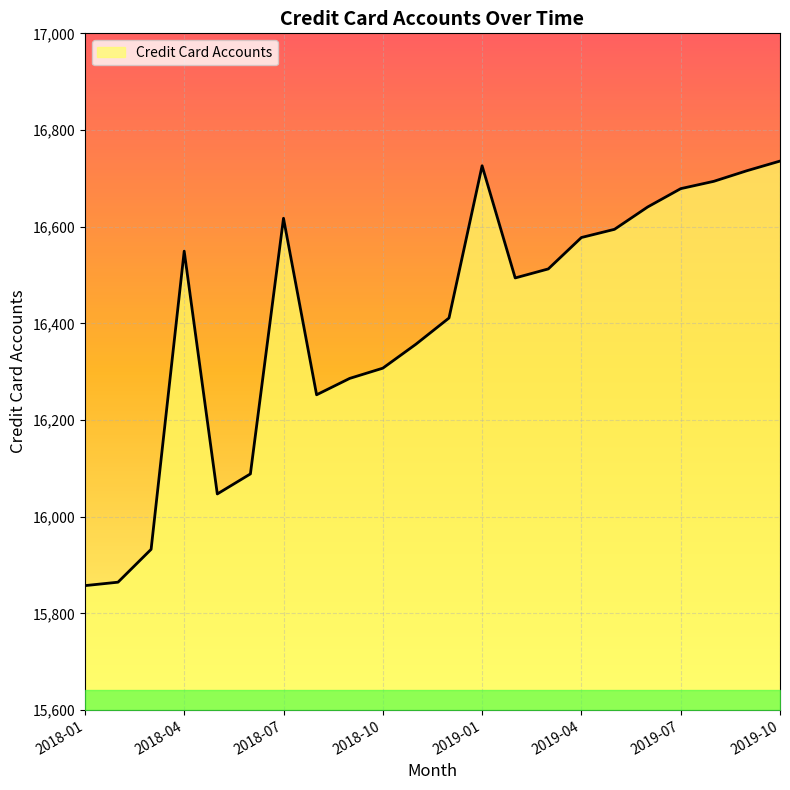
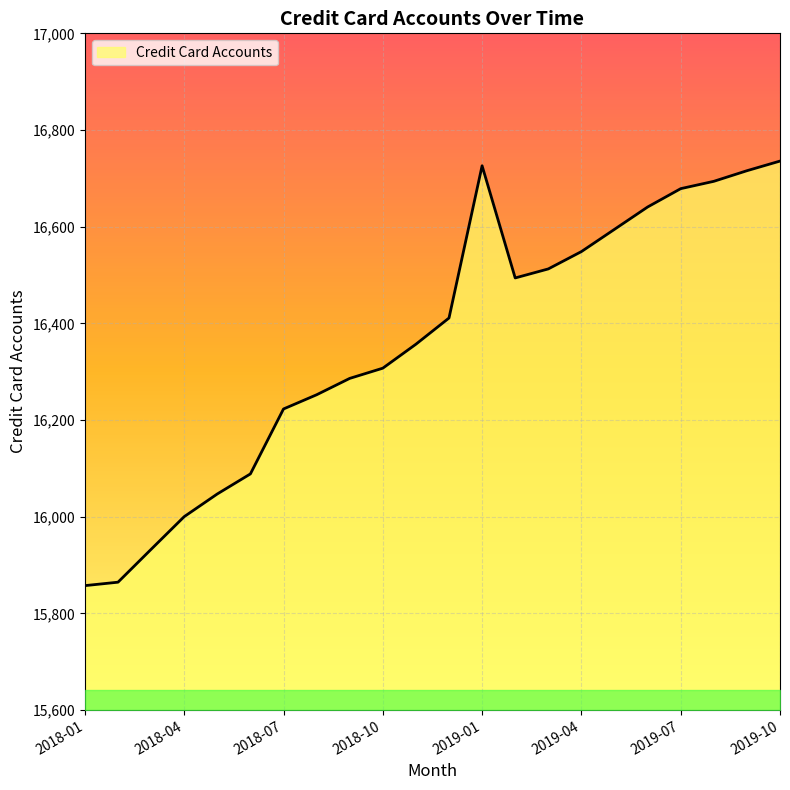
Credit Card Accounts, 2018-04: 16,550 -> 16,000
Credit Card Accounts, 2018-07: 16,620 -> 16,220
Credit Card Accounts, 2019-04: 16,580 -> 16,550
